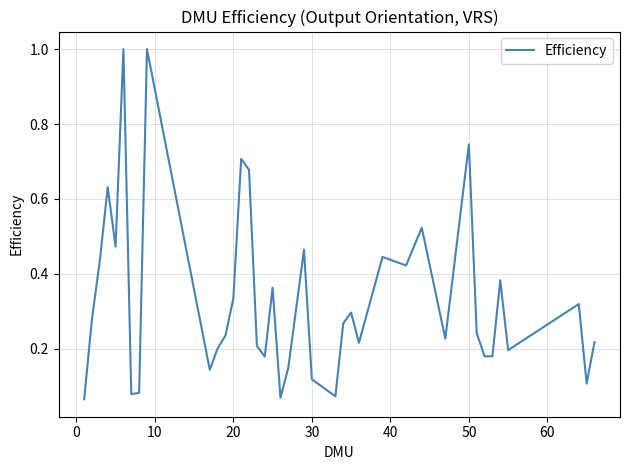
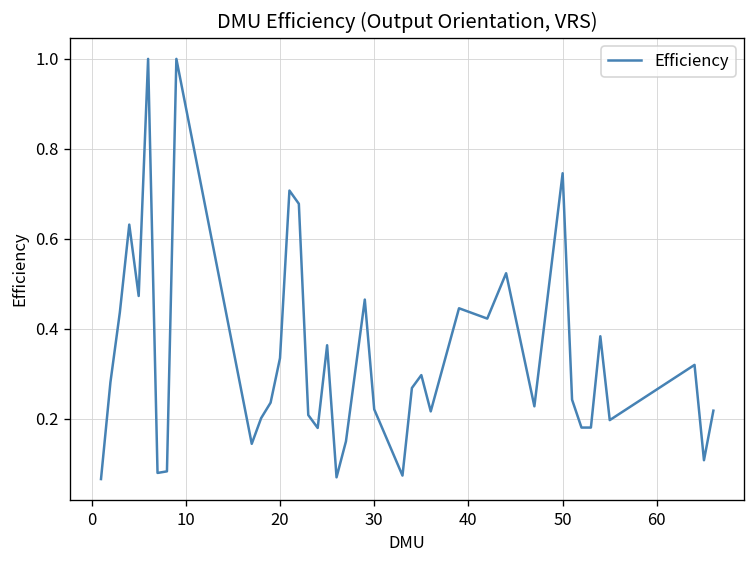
30: 0.12 -> 0.22
